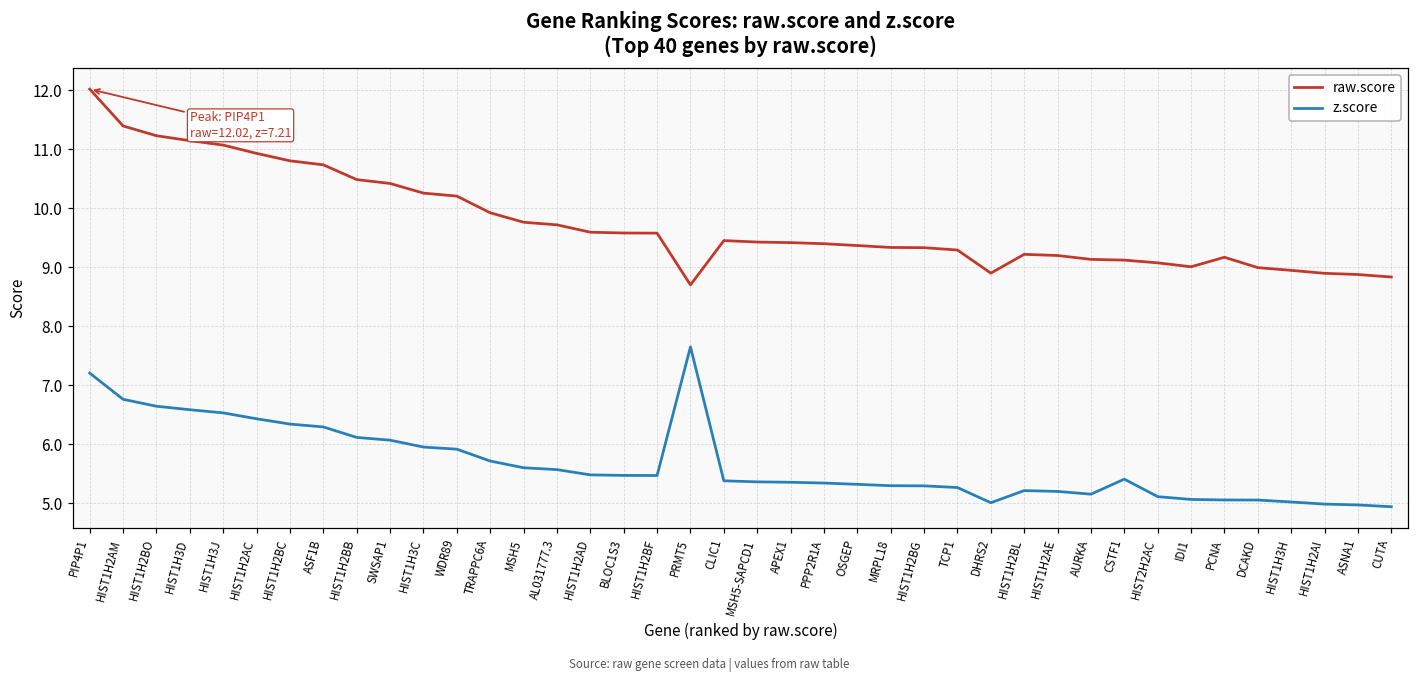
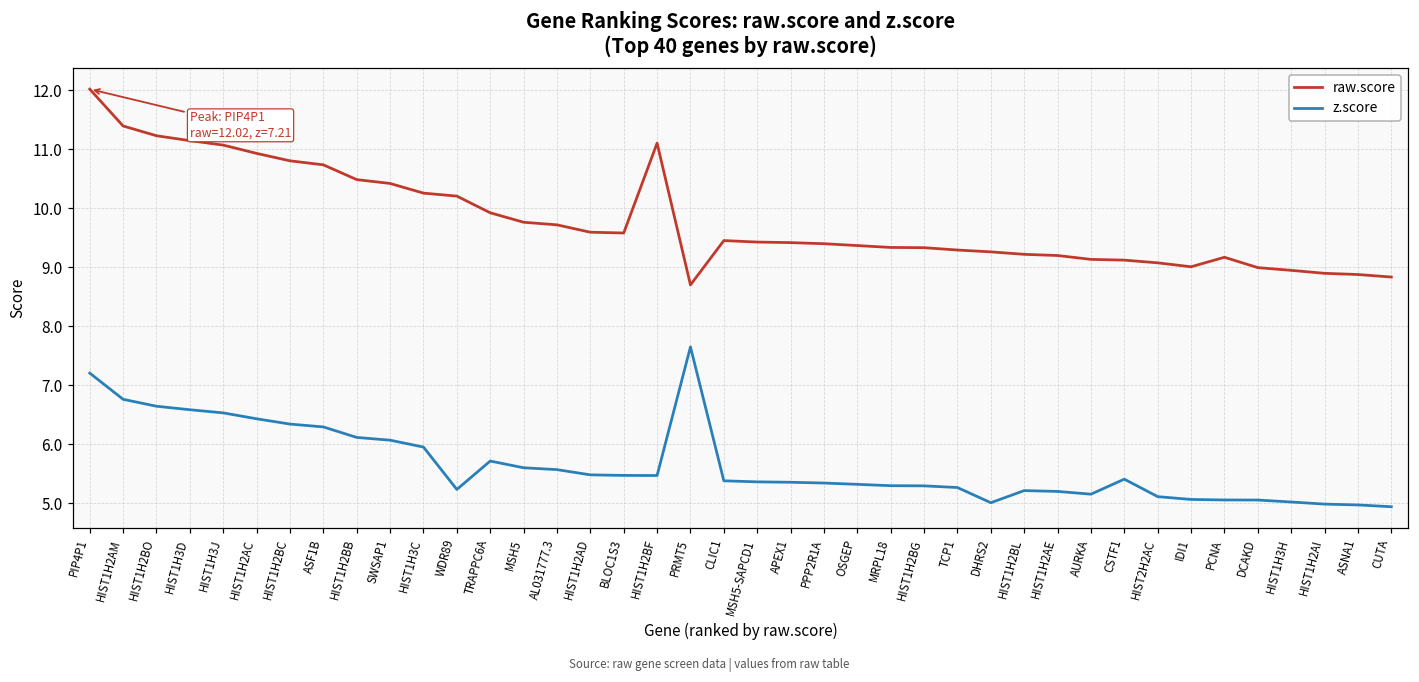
z.score, WDR89: 5.9 -> 5.2
raw.score, HIST1H2BF: 9.6 -> 11.1
raw.score, DHRS2: 8.9 -> 9.3
